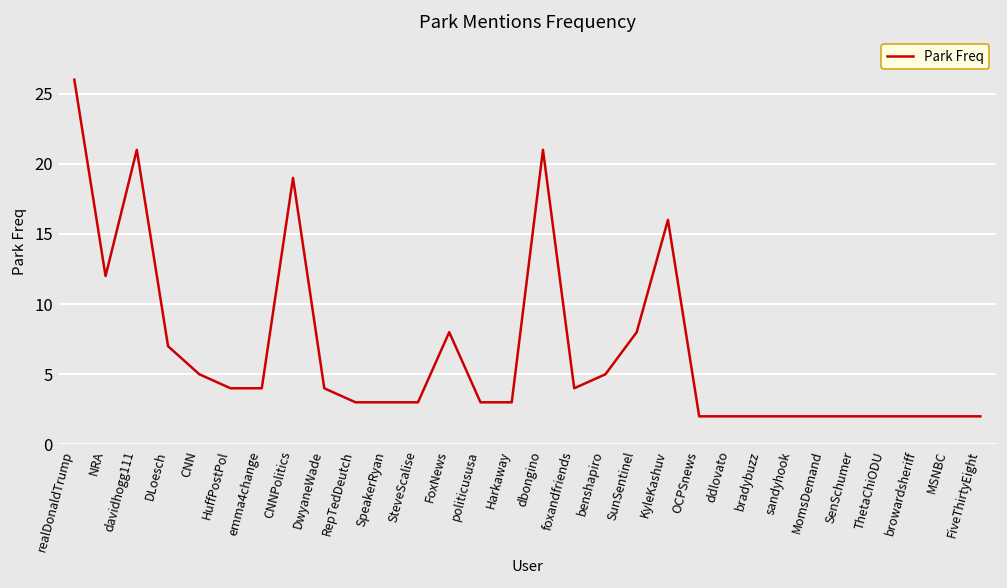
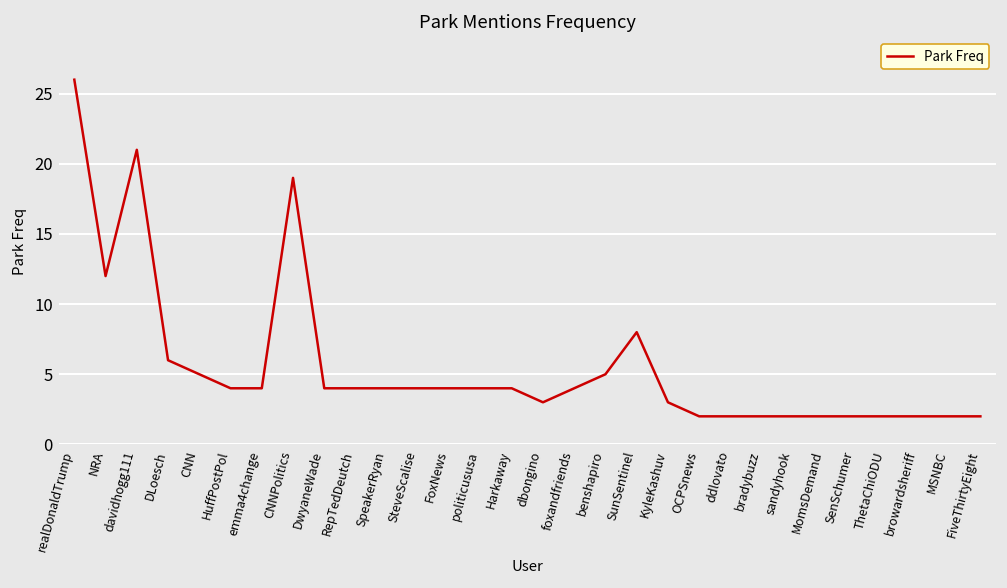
DLoesch: 7 -> 6
RepTedDeutch: 3 -> 4
SpeakerRyan: 3 -> 4
SteveScalise: 3 -> 4
FoxNews: 8 -> 4
politicususa: 3 -> 4
Harkaway: 3 -> 4
dbongino: 21 -> 3
KyleKashuv: 16 -> 3
